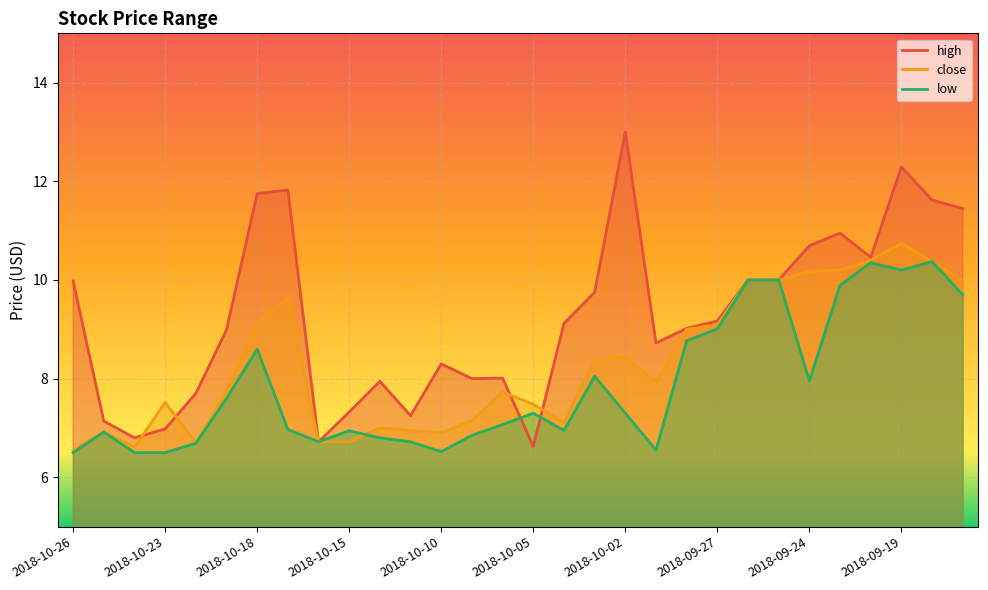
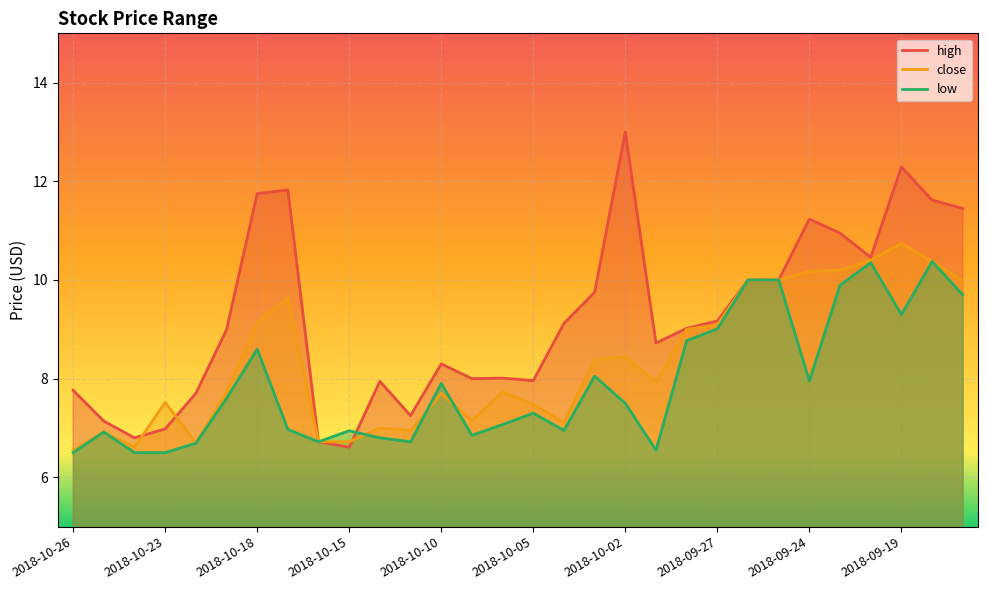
high, 2018-10-26: 10.0 -> 7.8
high, 2018-10-15: 7.3 -> 6.6
close, 2018-10-10: 6.9 -> 7.7
low, 2018-10-10: 6.5 -> 7.9
high, 2018-10-05: 6.6 -> 8.0
low, 2018-10-02: 7.3 -> 7.5
high, 2018-09-24: 10.7 -> 11.2
low, 2018-09-19: 10.2 -> 9.3
